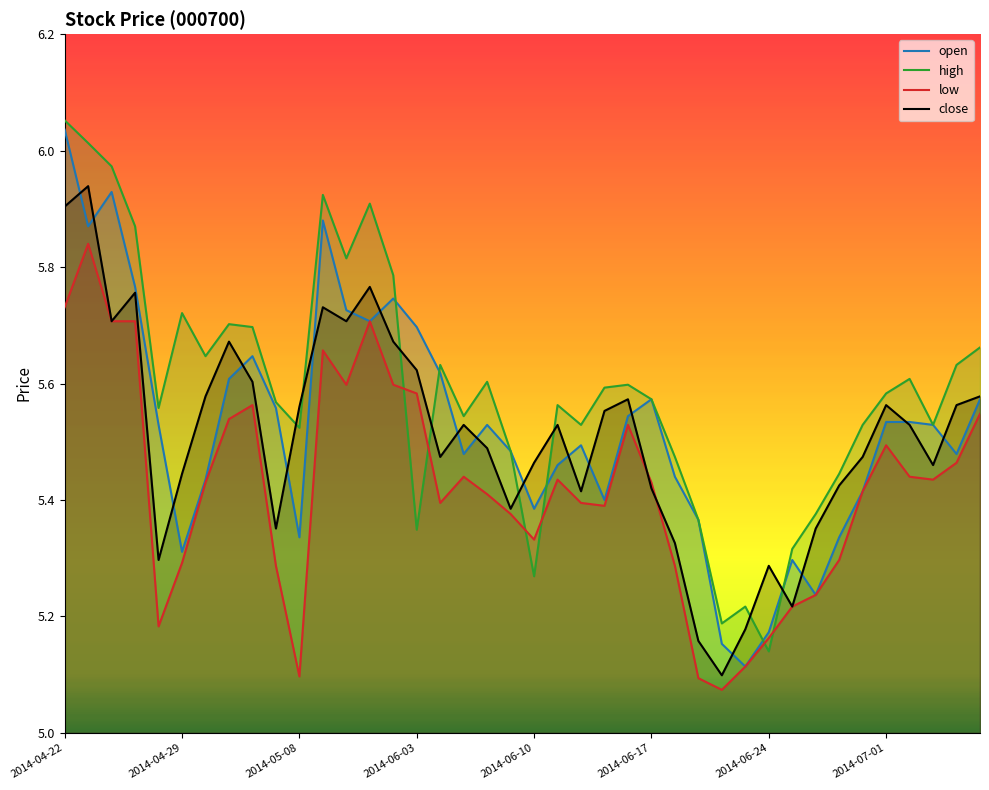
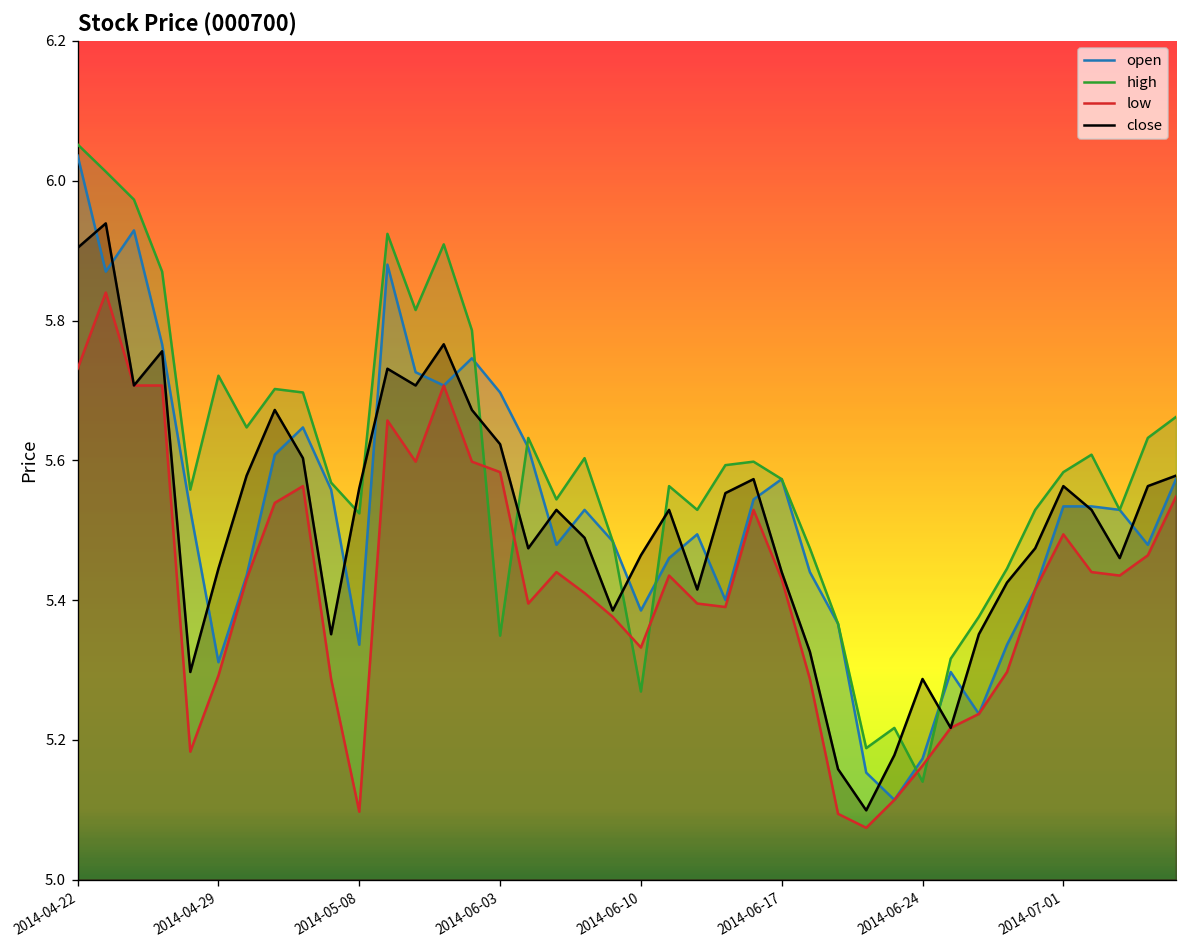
close, 2014-06-17: 5.42 -> 5.44
